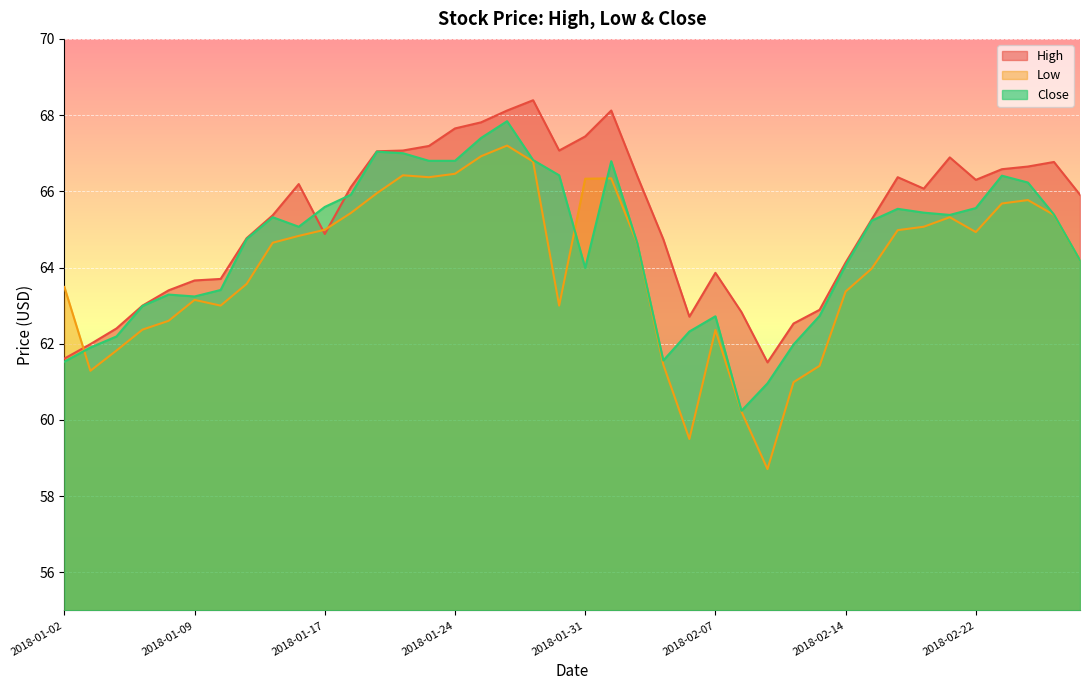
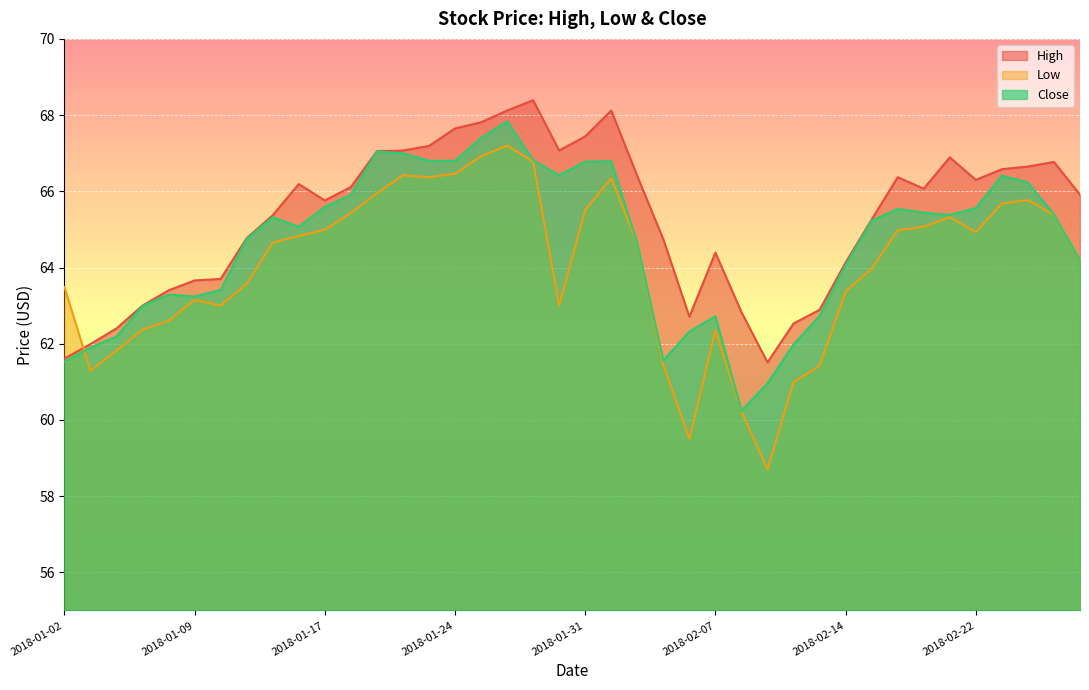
High, 2018-01-17: 64.9 -> 65.8
Low, 2018-01-31: 66.3 -> 65.5
Close, 2018-01-31: 64.0 -> 66.8
High, 2018-02-07: 63.9 -> 64.4
